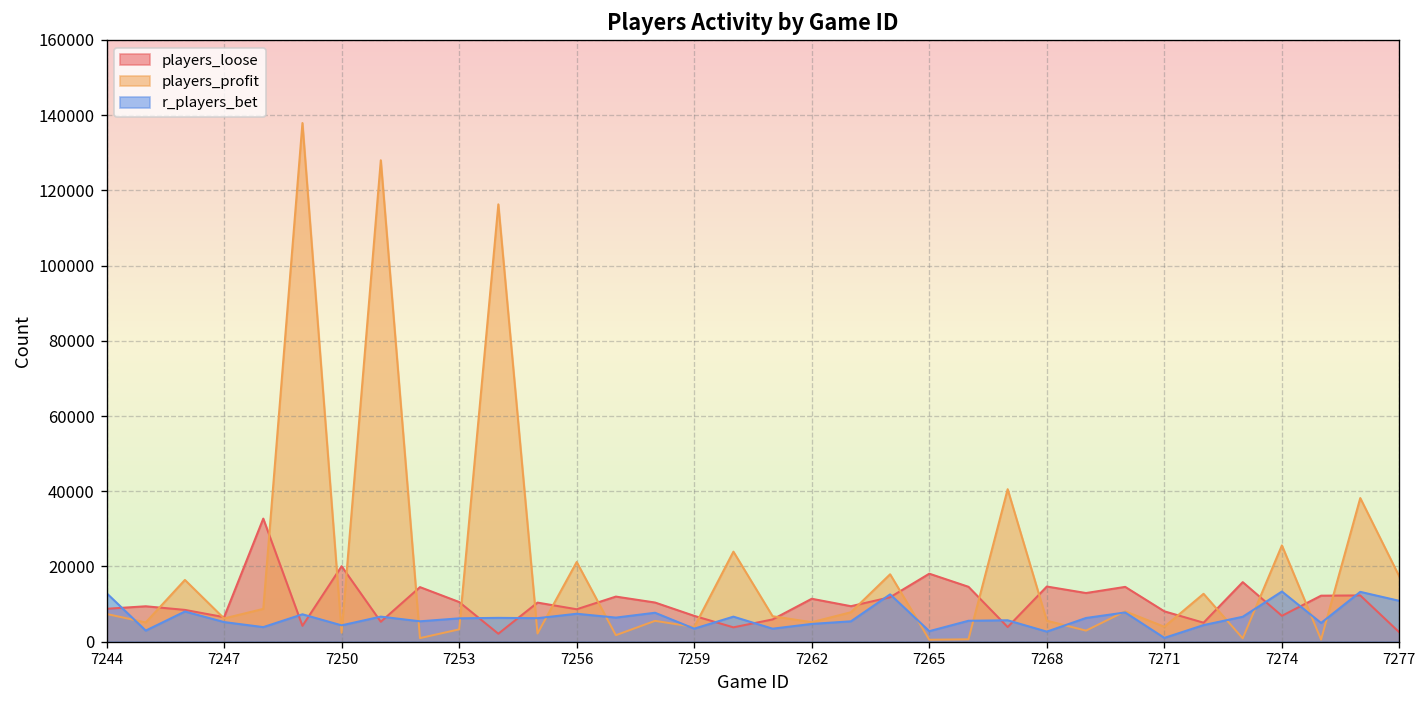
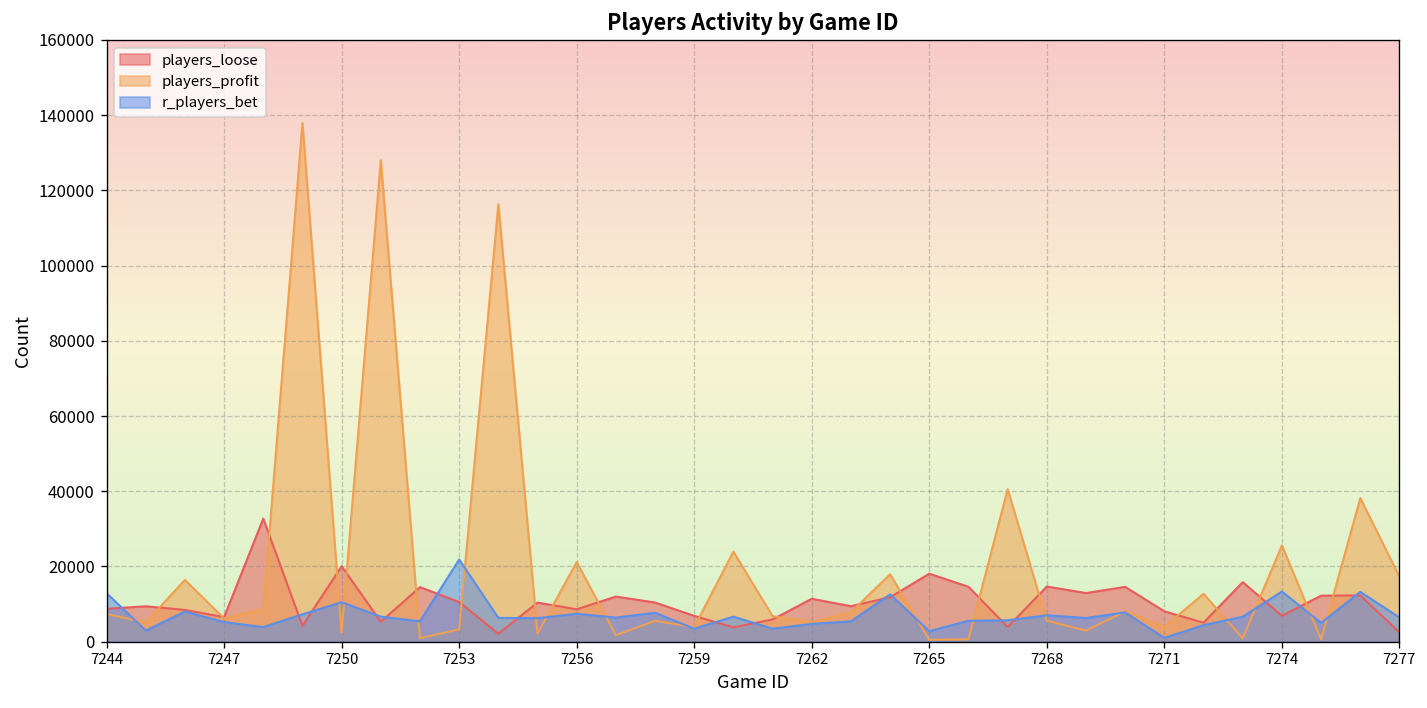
r_players_bet, 7250: 4000 -> 10000
r_players_bet, 7253: 6000 -> 22000
r_players_bet, 7268: 3000 -> 7000
r_players_bet, 7277: 11000 -> 6000
